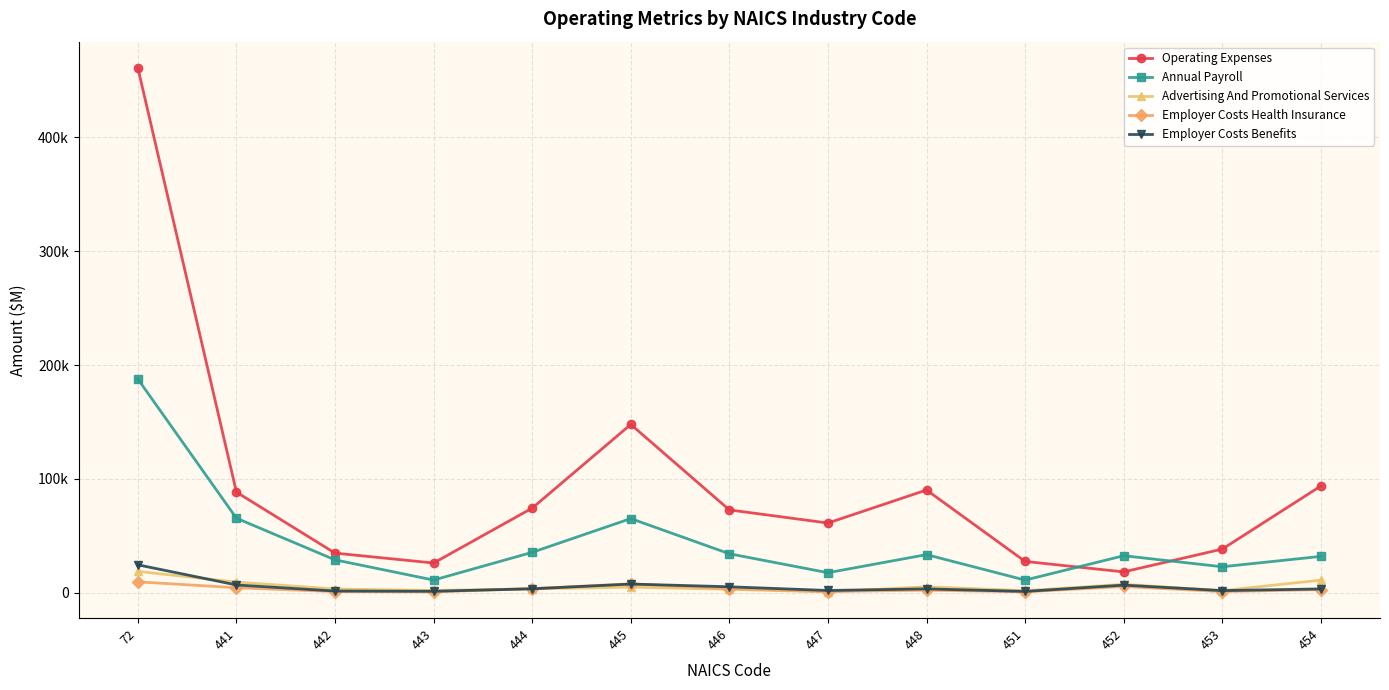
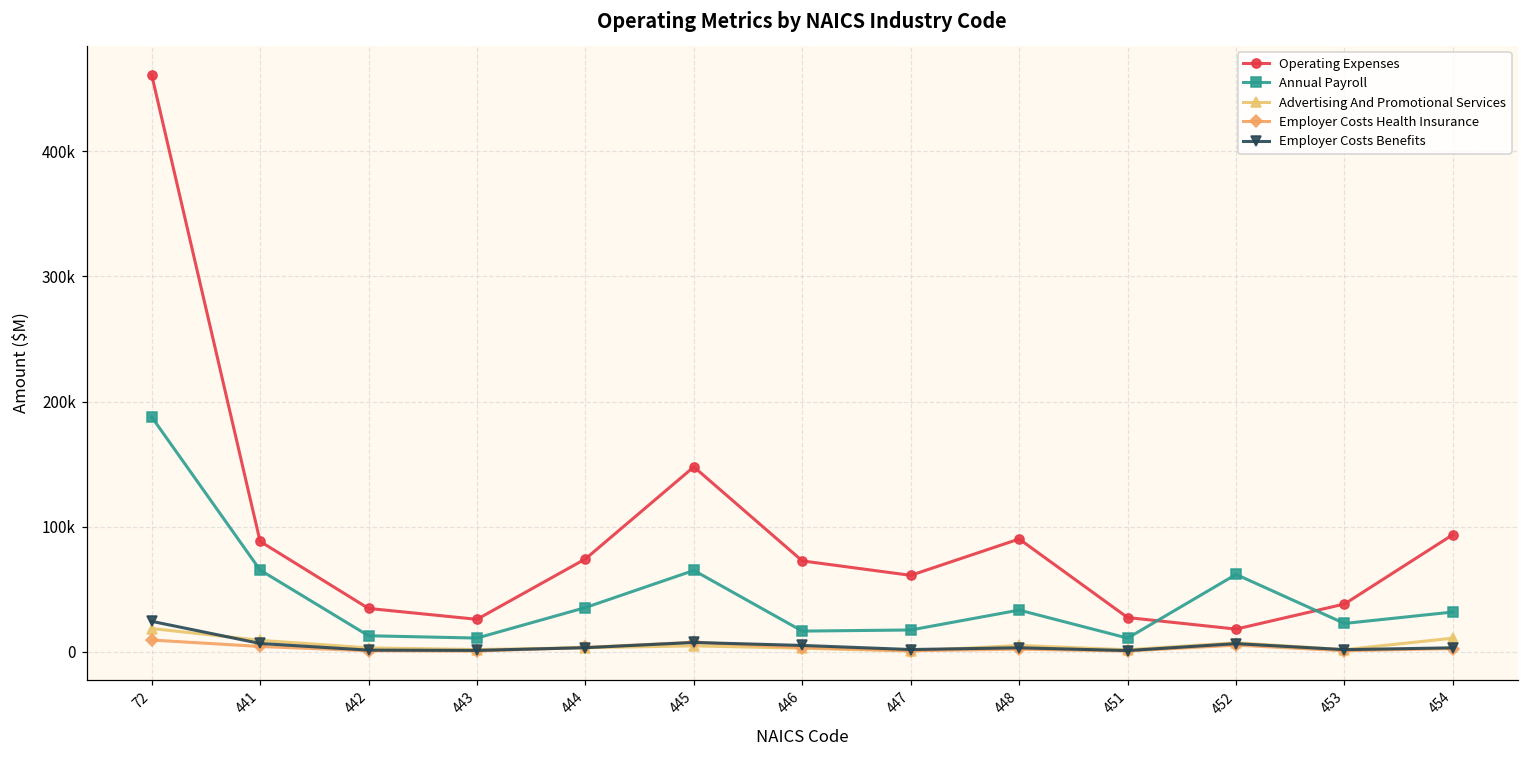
Annual Payroll, 442: 29000 -> 13000
Annual Payroll, 446: 34000 -> 17000
Annual Payroll, 452: 32000 -> 62000
